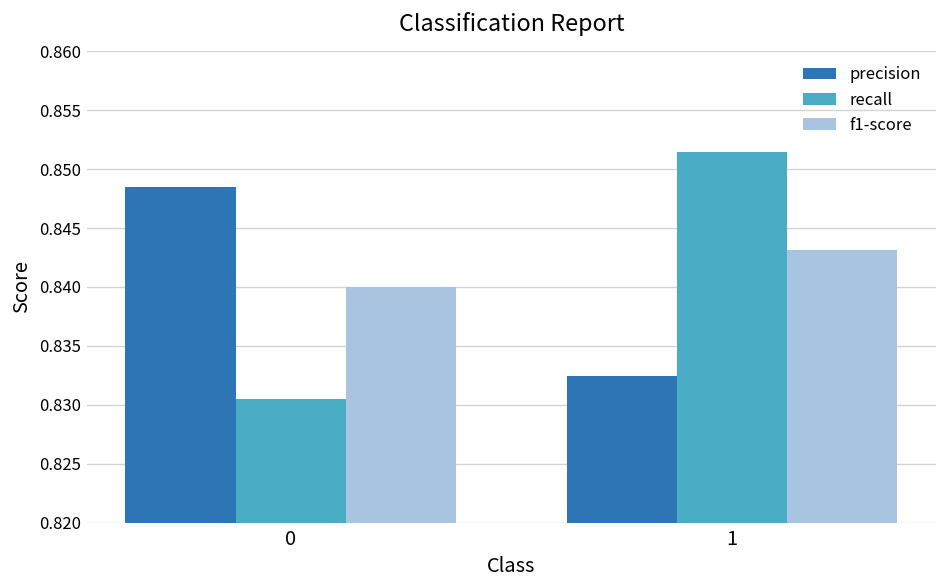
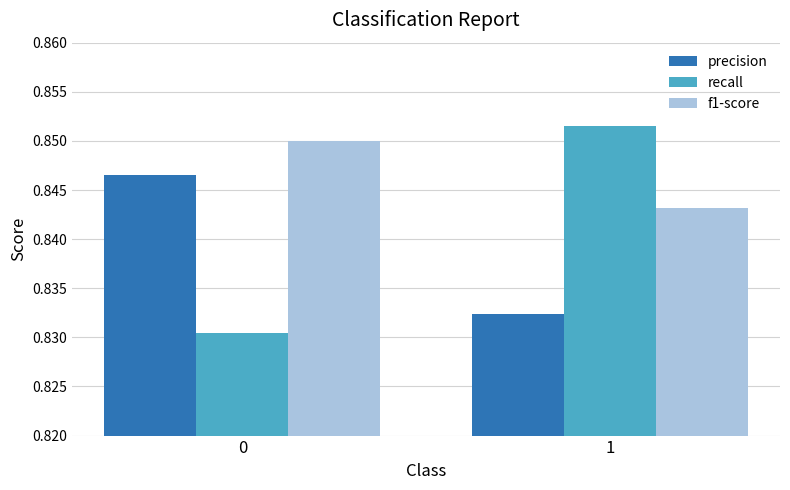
precision, 0: 0.848 -> 0.846
f1-score, 0: 0.84 -> 0.85
